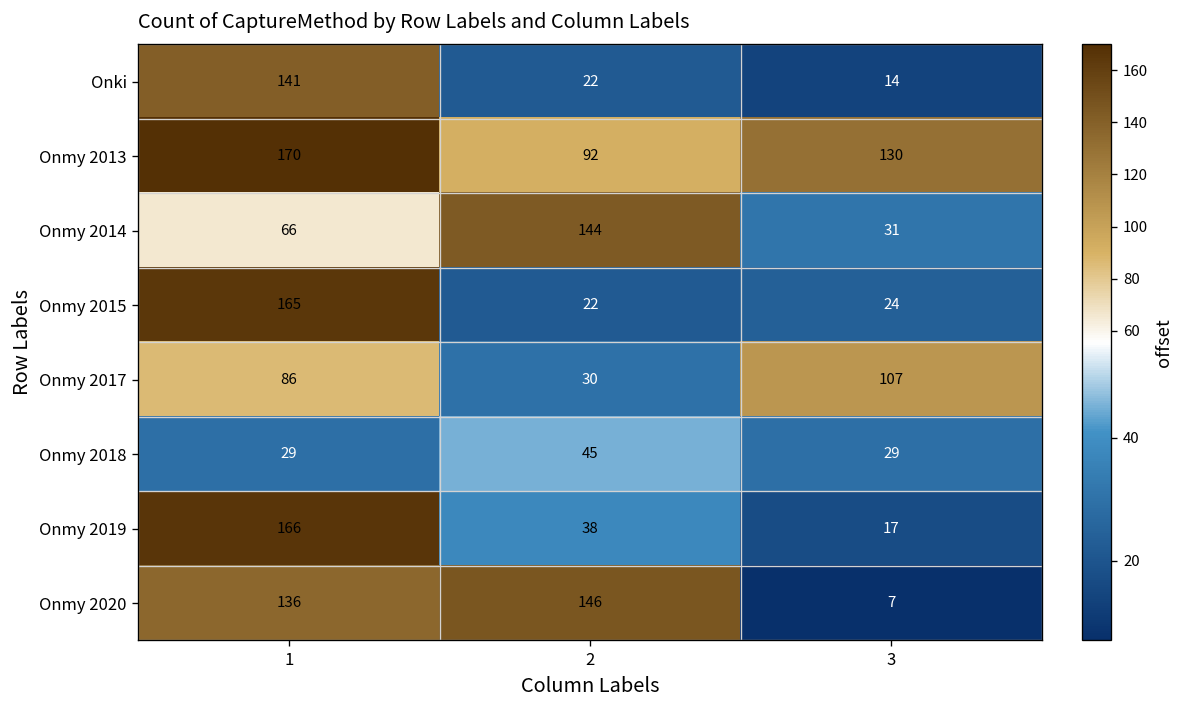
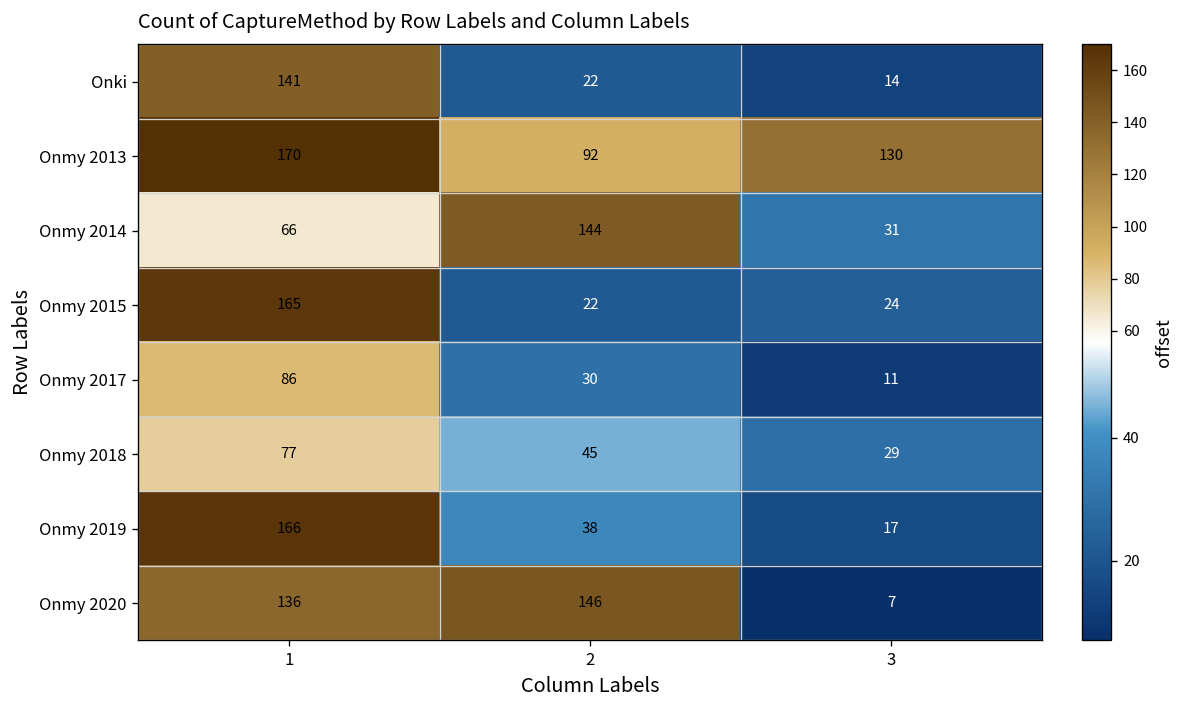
Onmy 2017, 3: 107 -> 11
Onmy 2018, 1: 29 -> 77
